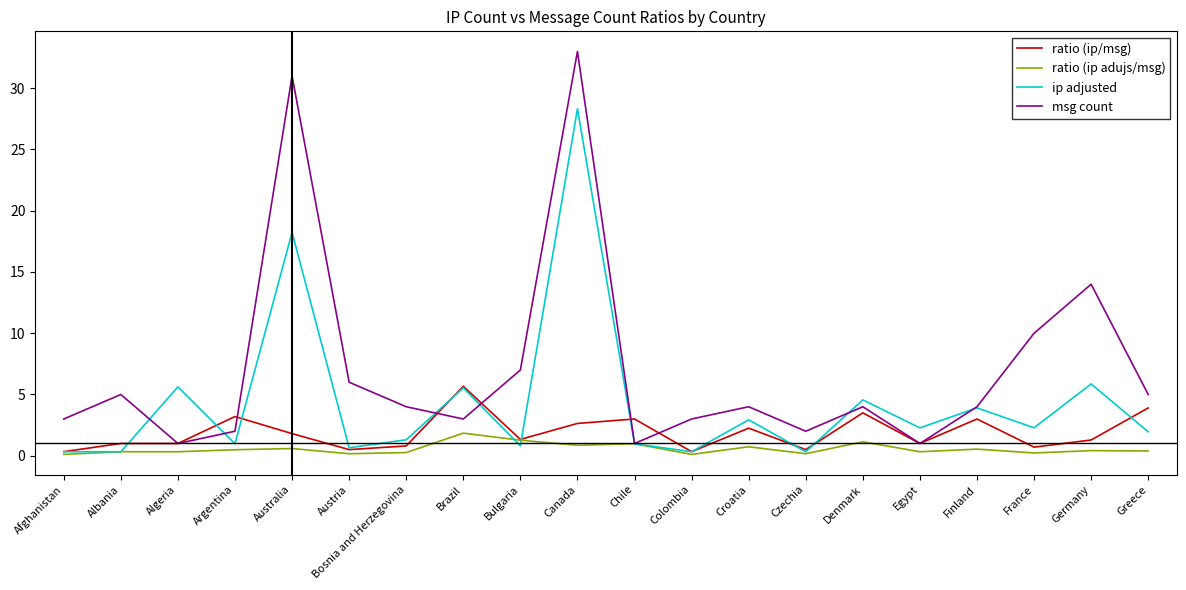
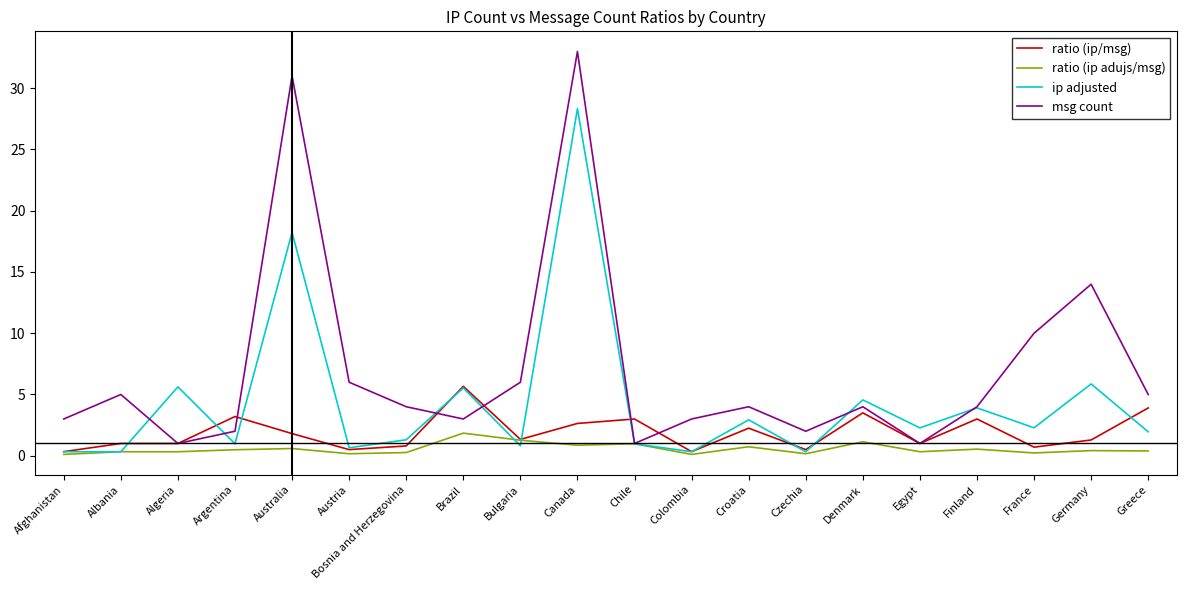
msg count, Bulgaria: 7 -> 6
